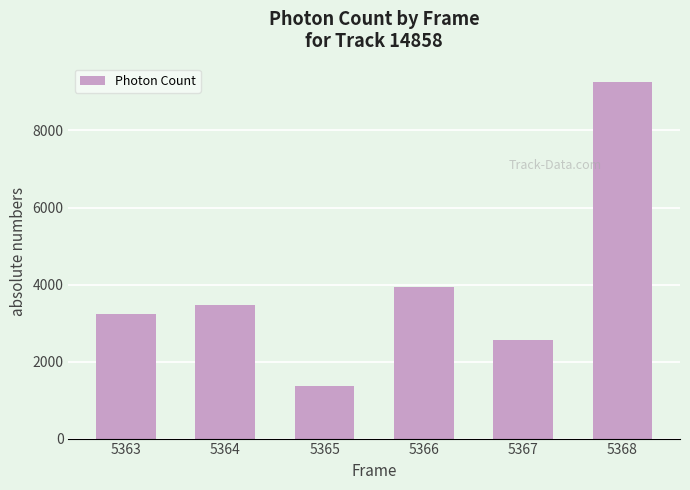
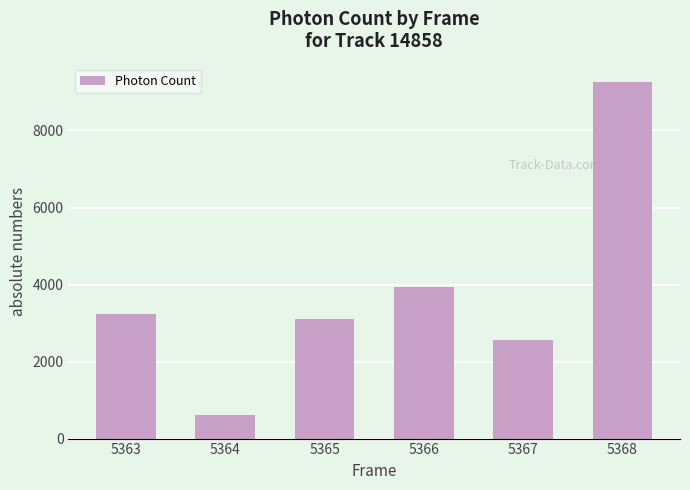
5364: 3500 -> 600
5365: 1400 -> 3100
